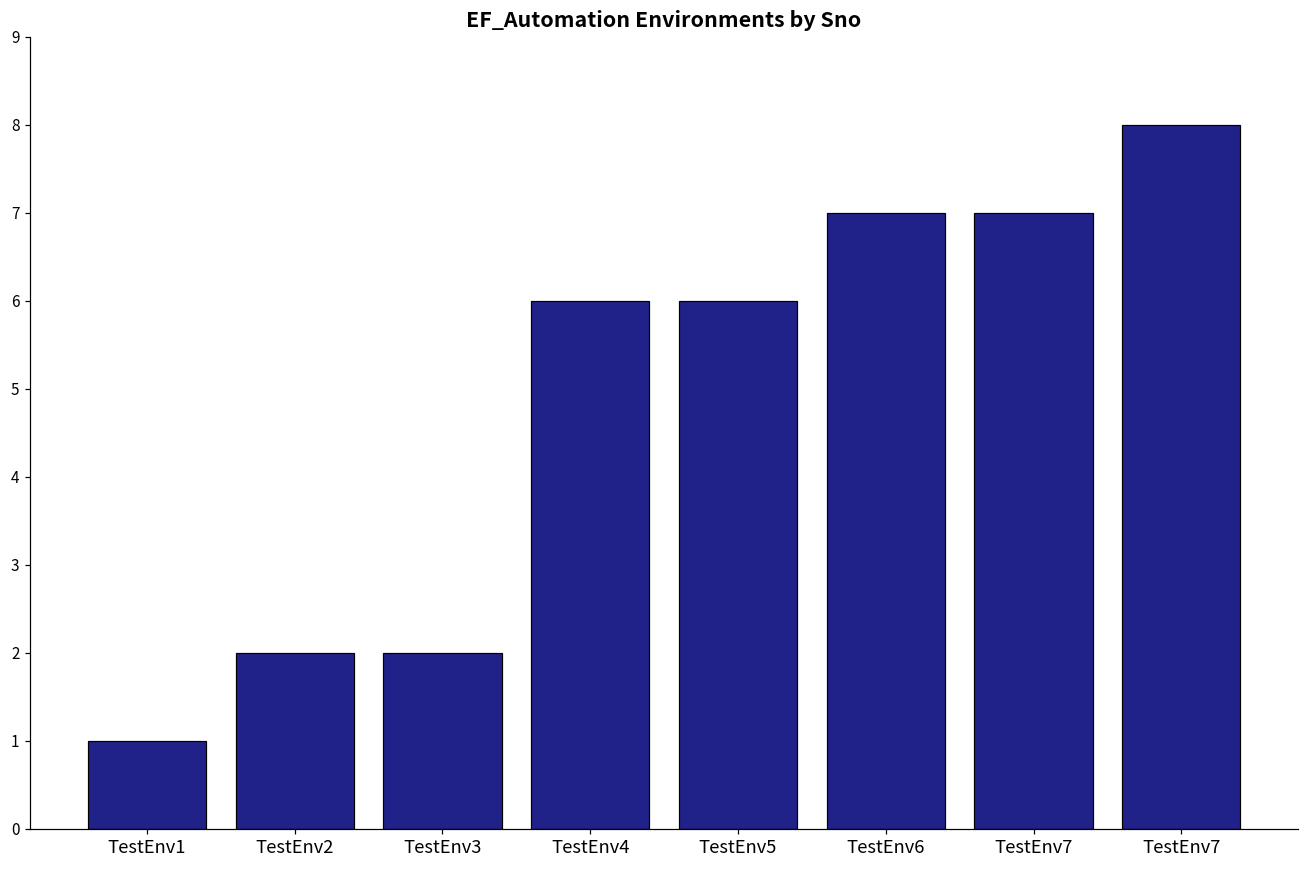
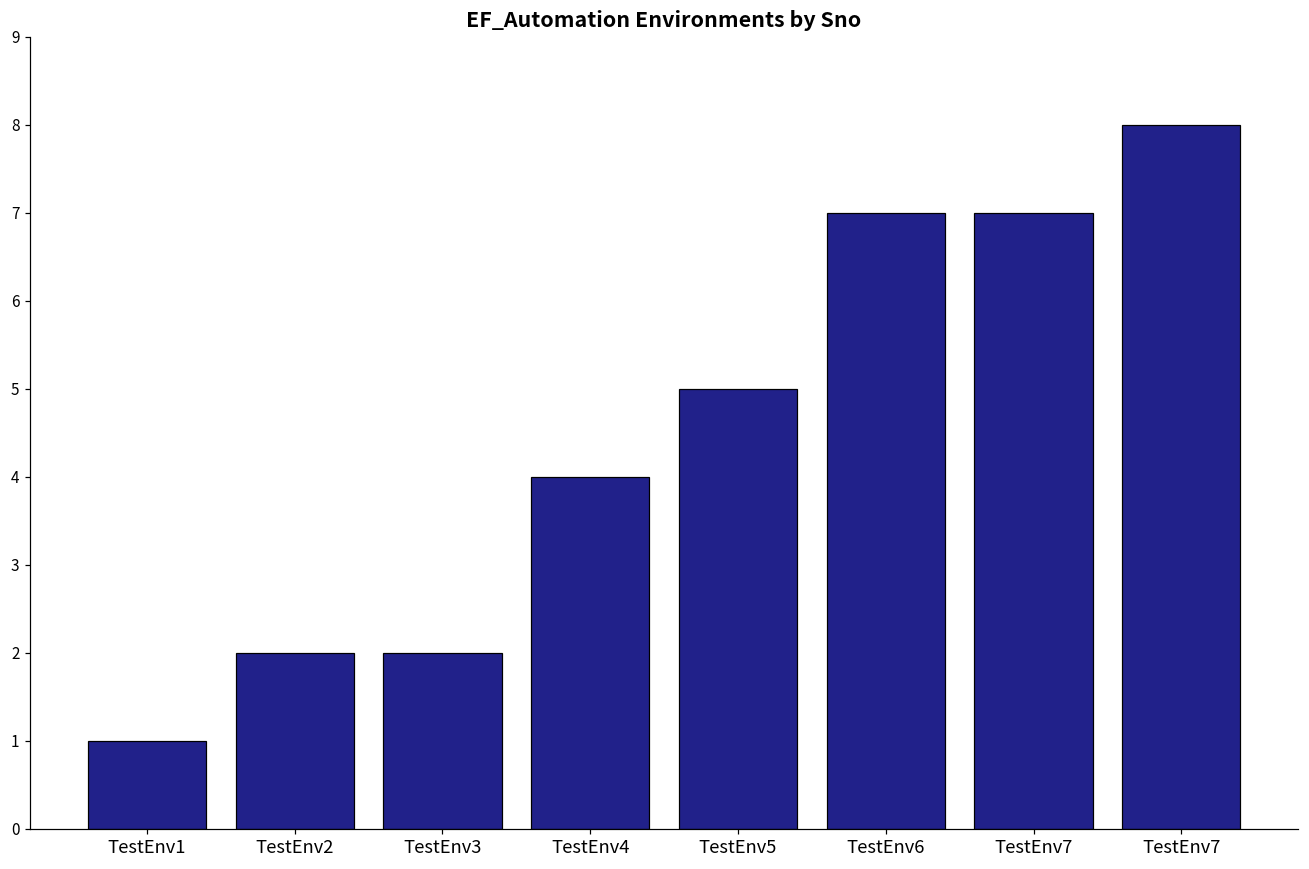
TestEnv4: 6 -> 4
TestEnv5: 6 -> 5
